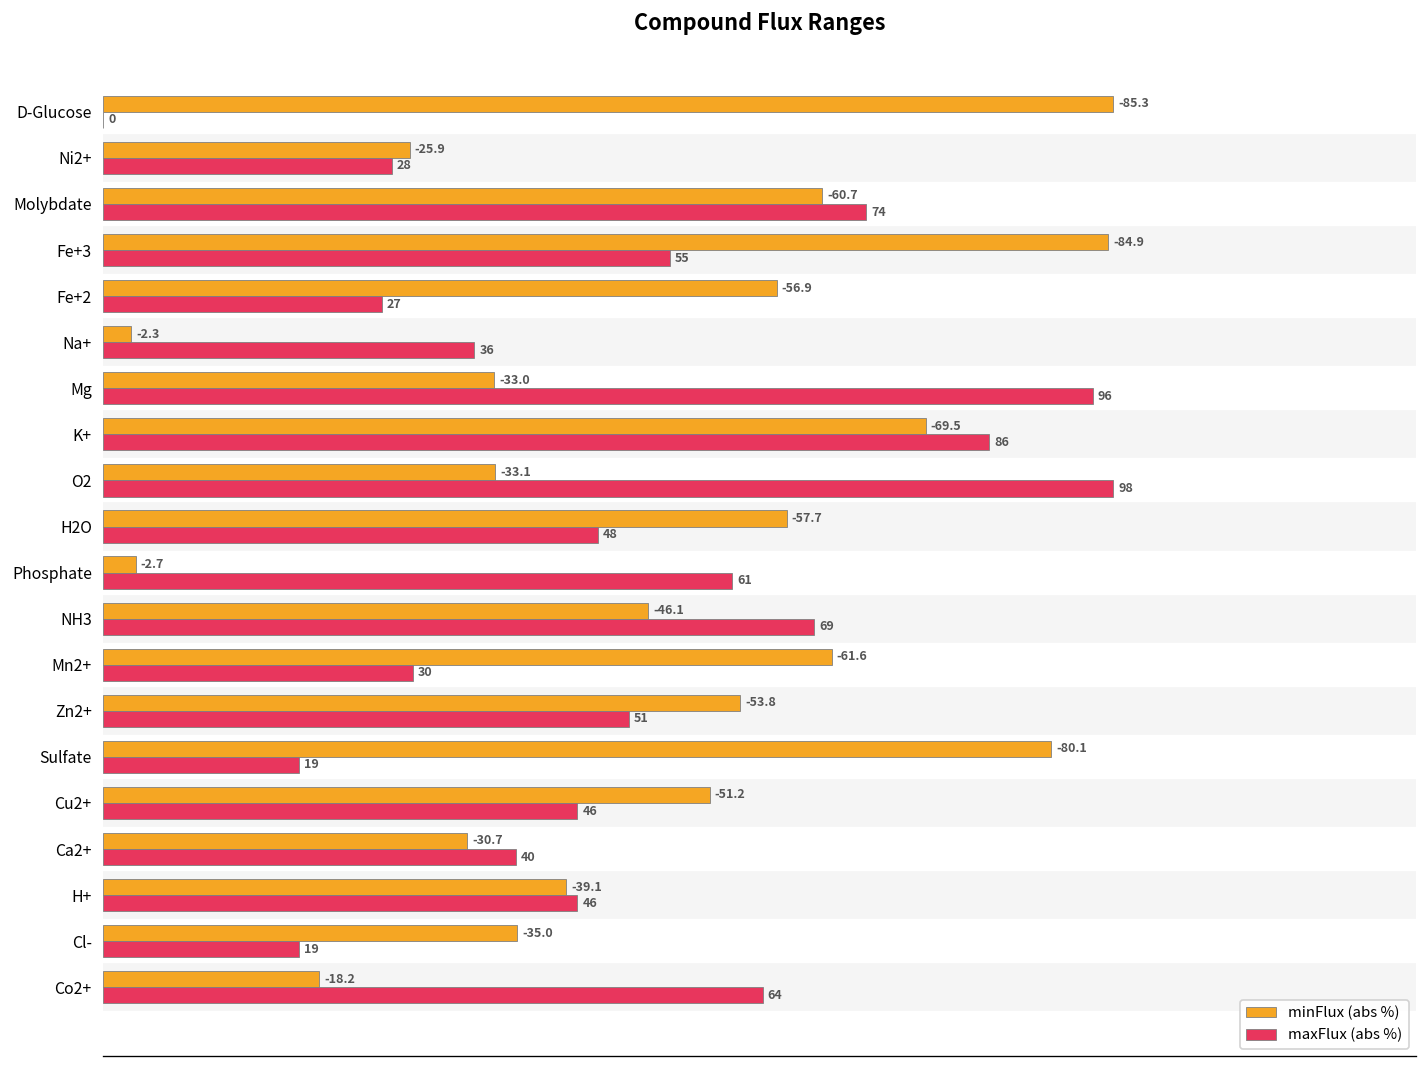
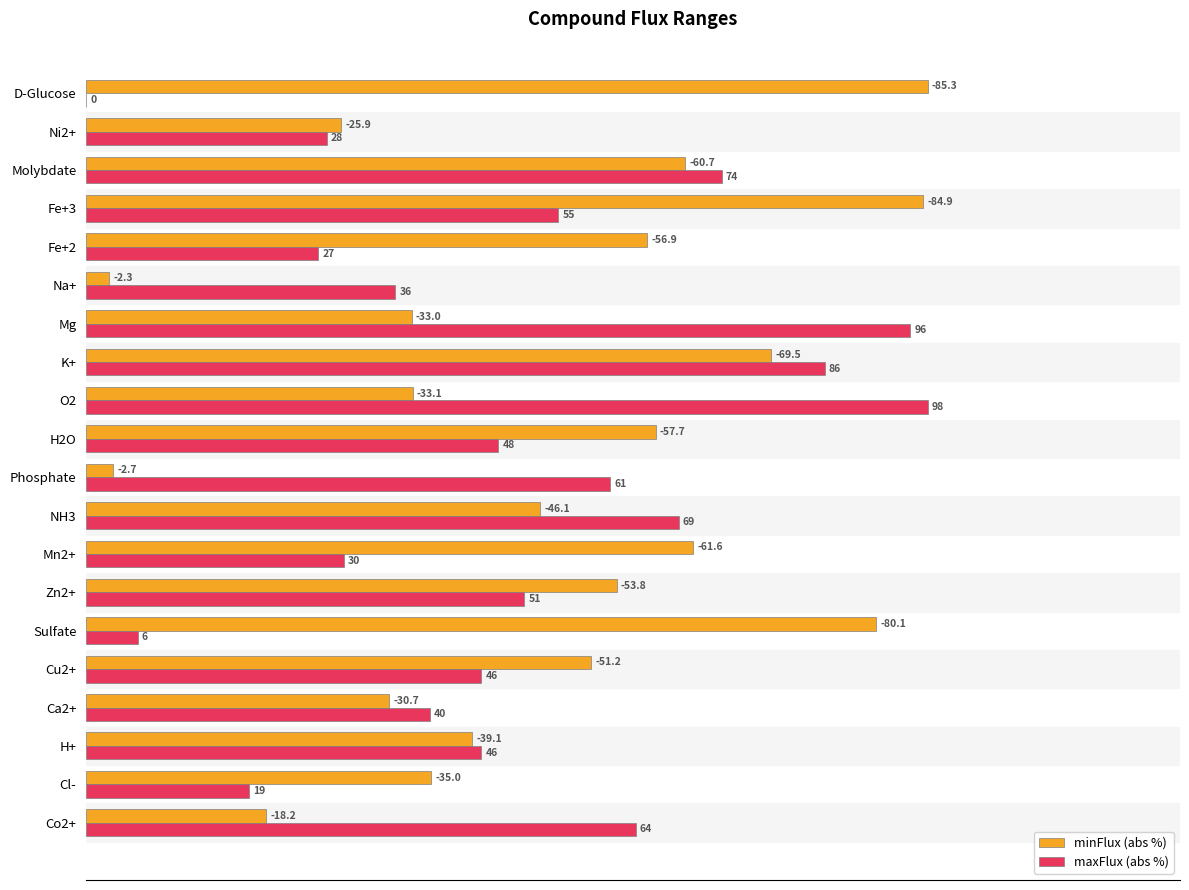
maxFlux (abs %), Sulfate: 19 -> 6
